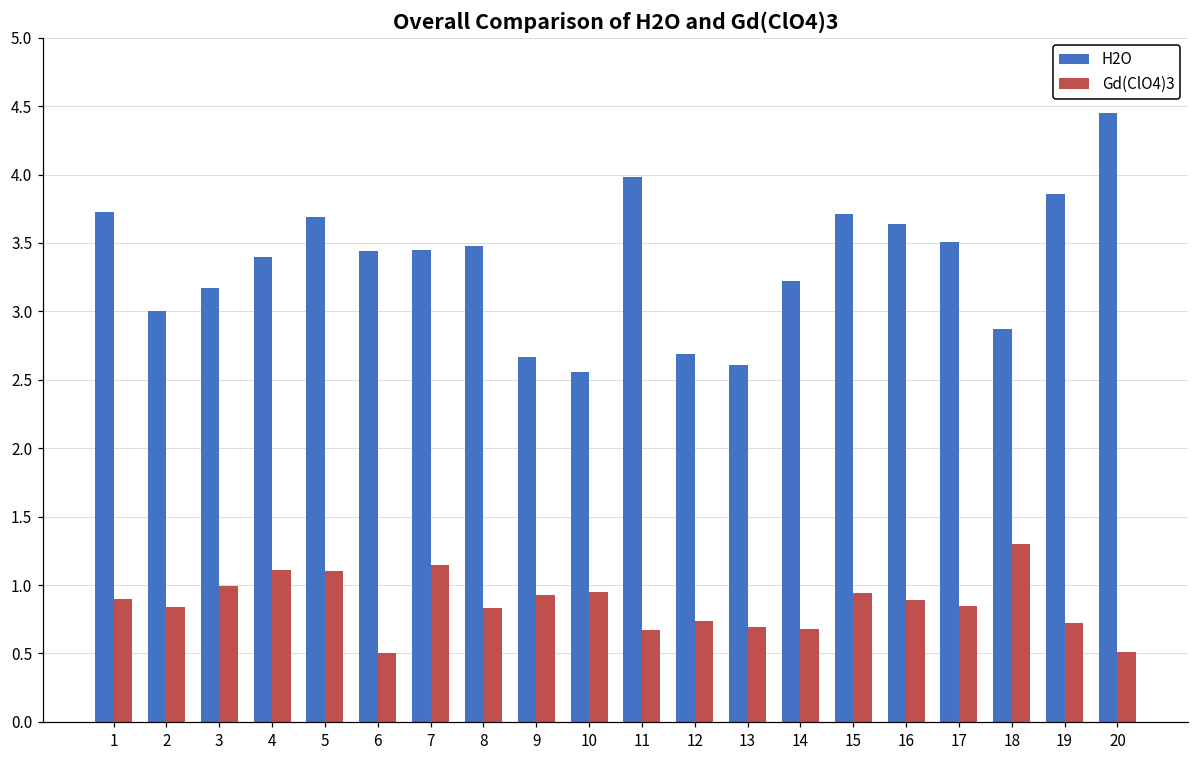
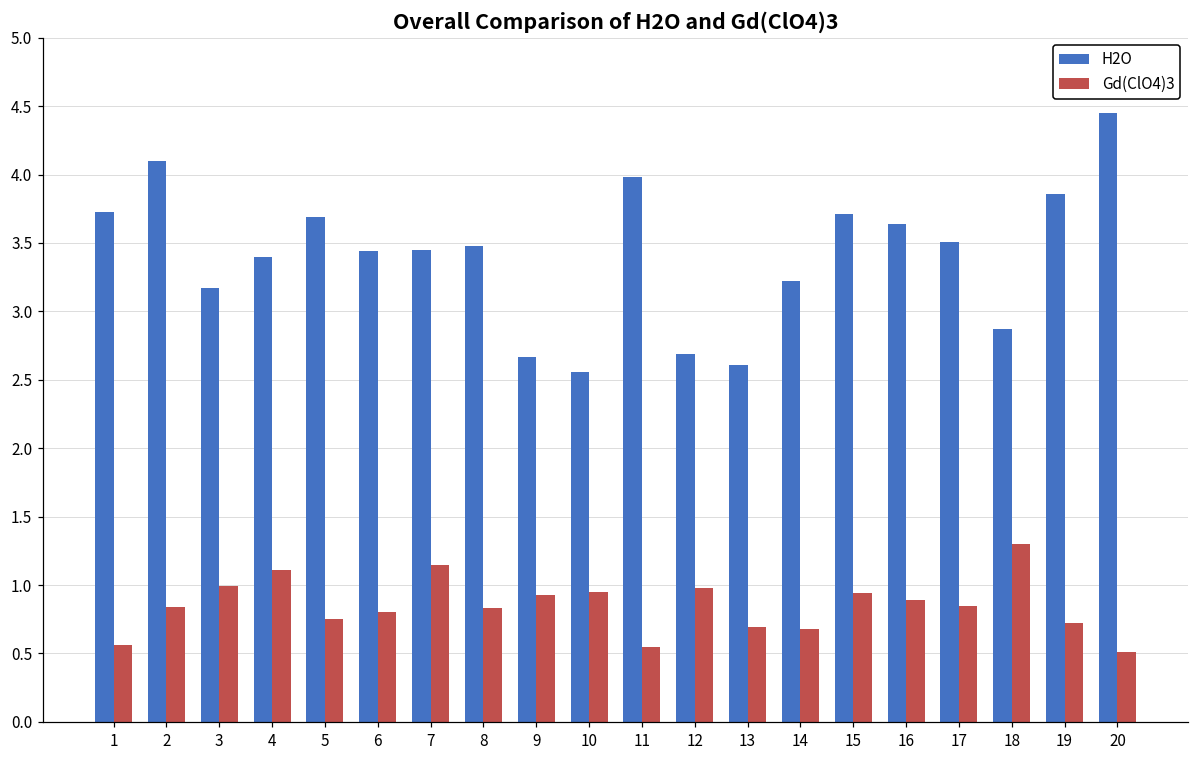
Gd(ClO4)3, 1: 0.90 -> 0.56
H2O, 2: 3.0 -> 4.1
Gd(ClO4)3, 5: 1.10 -> 0.75
Gd(ClO4)3, 6: 0.5 -> 0.8
Gd(ClO4)3, 11: 0.67 -> 0.55
Gd(ClO4)3, 12: 0.74 -> 0.98
